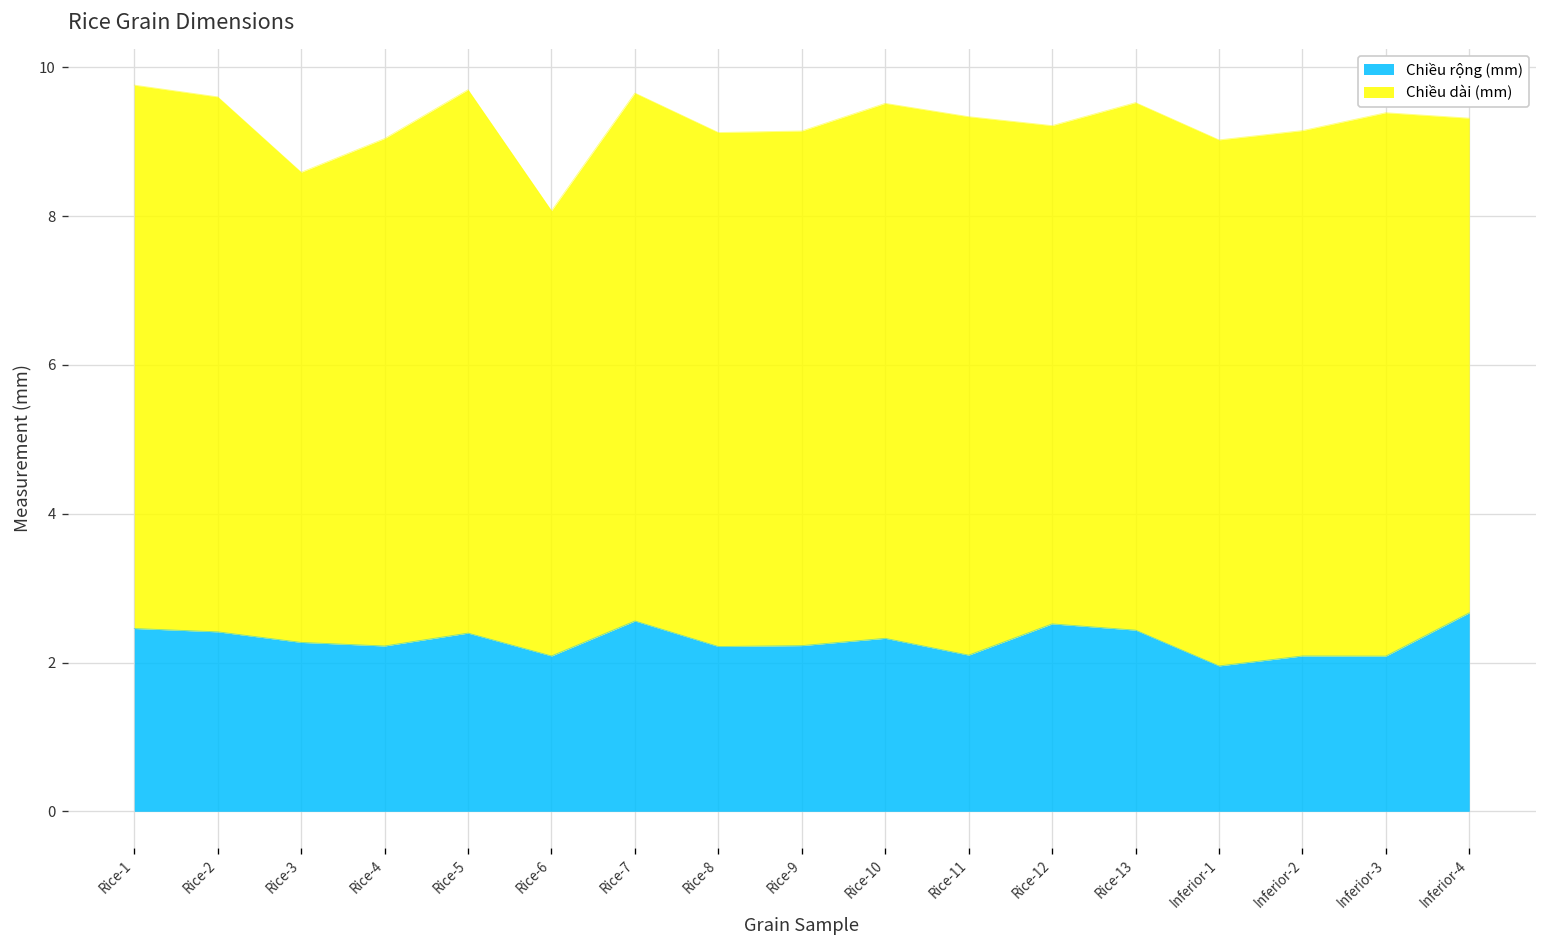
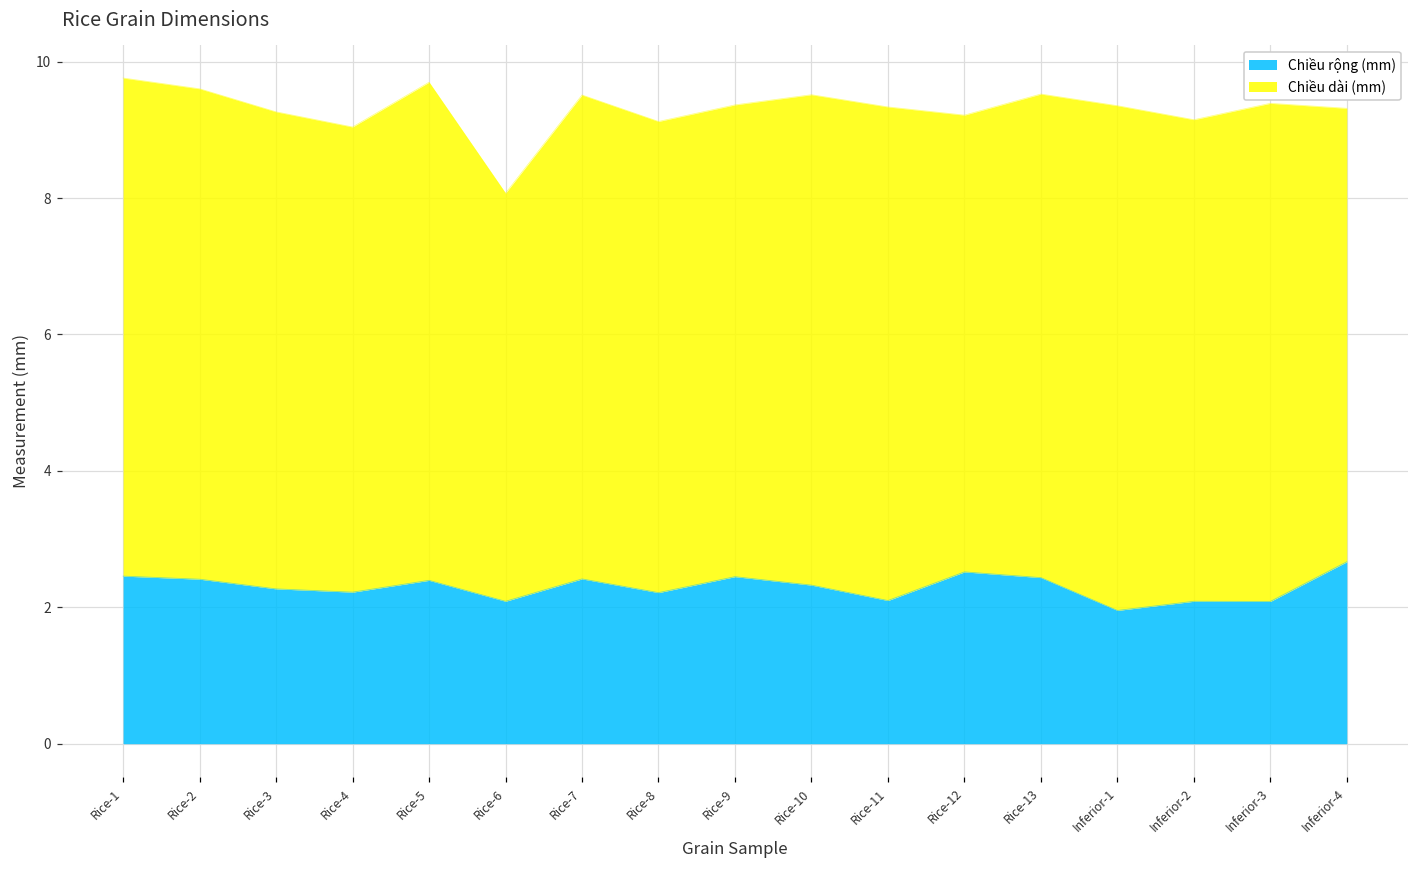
Chiều dài (mm), Rice-3: 6.3 -> 7.0
Chiều rộng (mm), Rice-7: 2.6 -> 2.4
Chiều rộng (mm), Rice-9: 2.2 -> 2.4
Chiều dài (mm), Inferior-1: 7.1 -> 7.4
